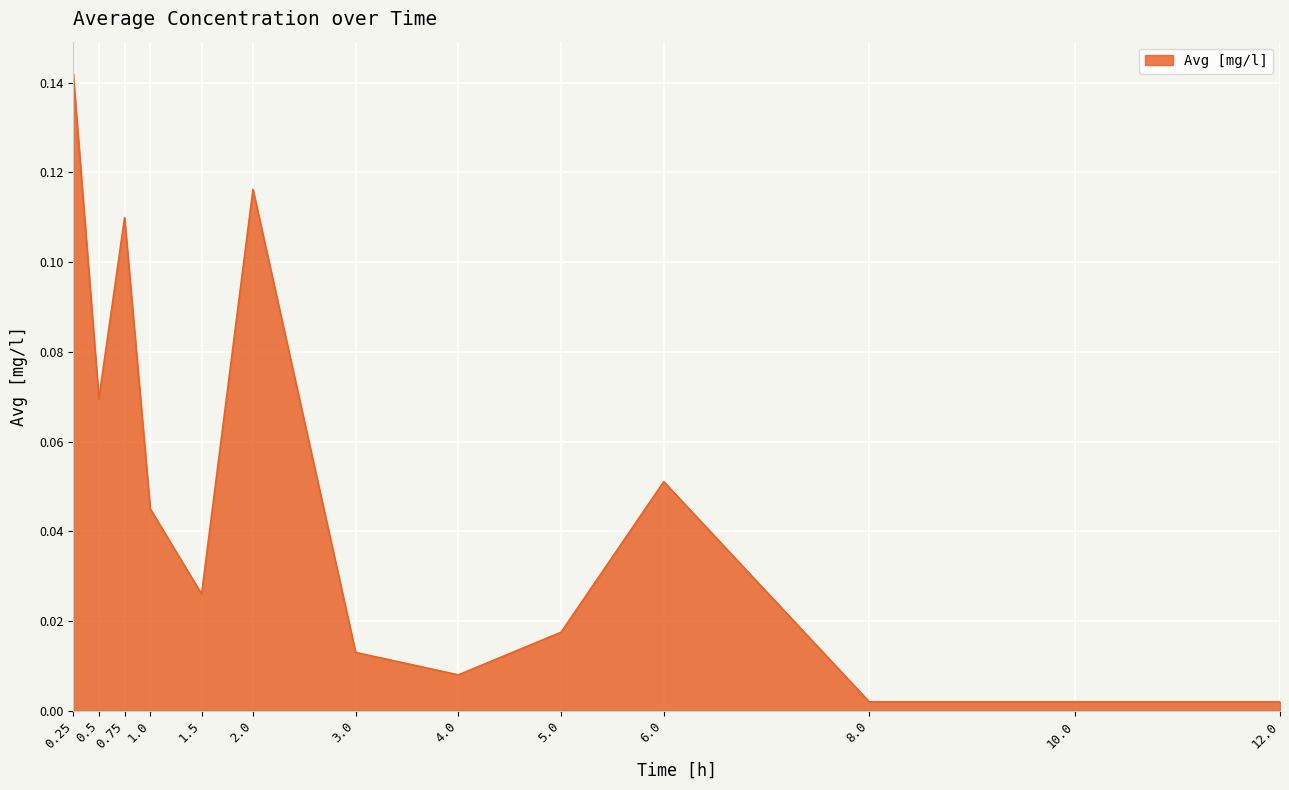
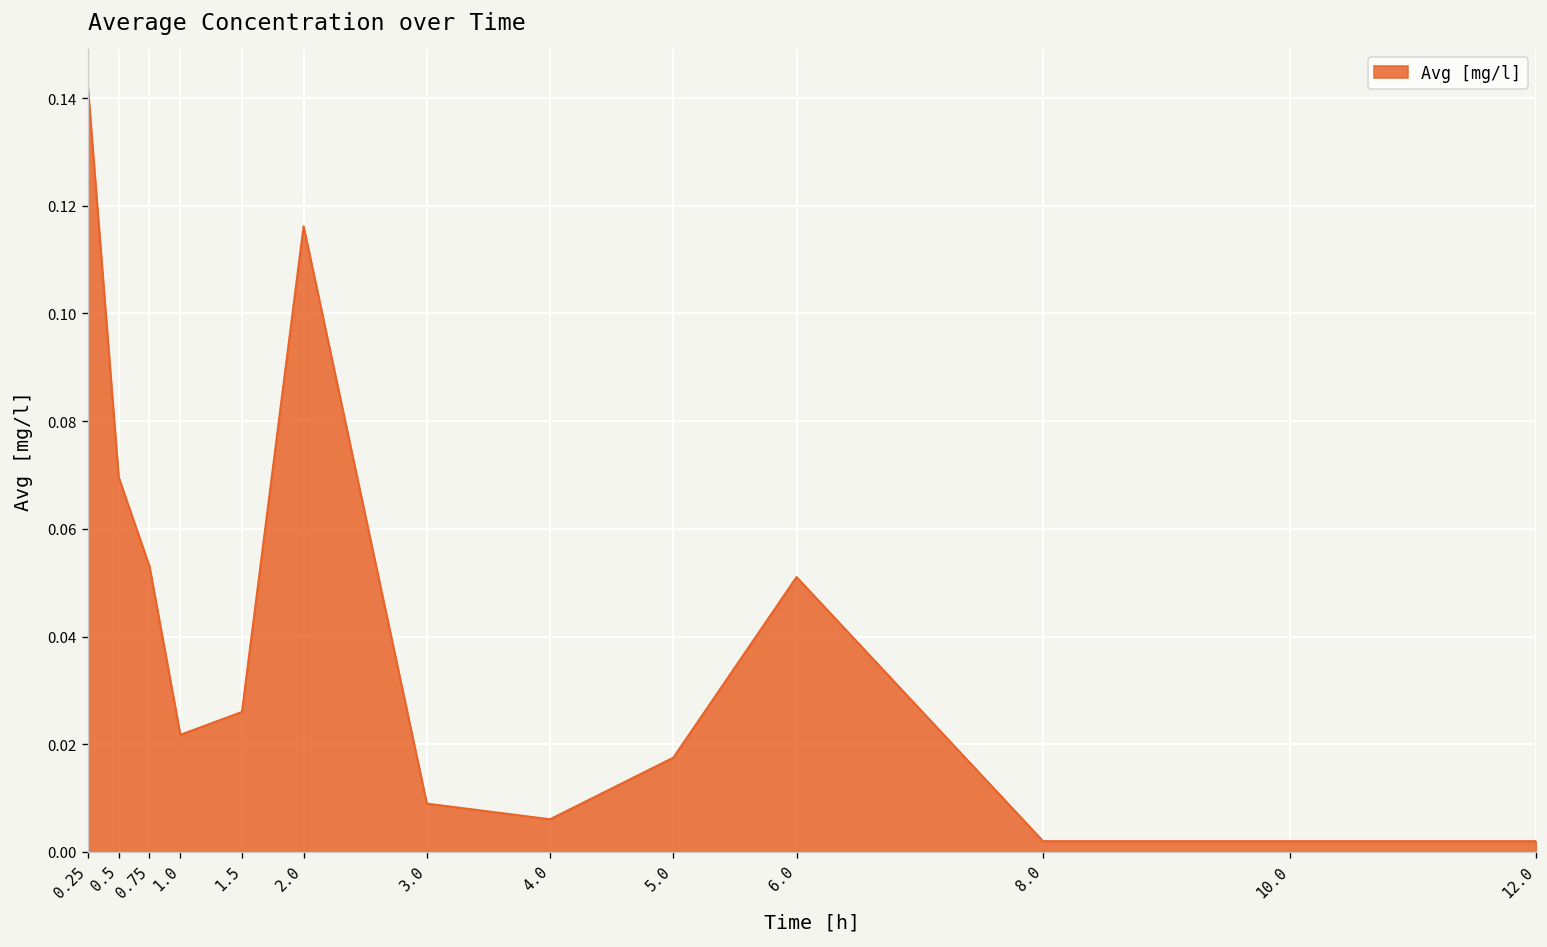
0.75: 0.110 -> 0.053
1.0: 0.045 -> 0.022
3.0: 0.013 -> 0.009
4.0: 0.008 -> 0.006
